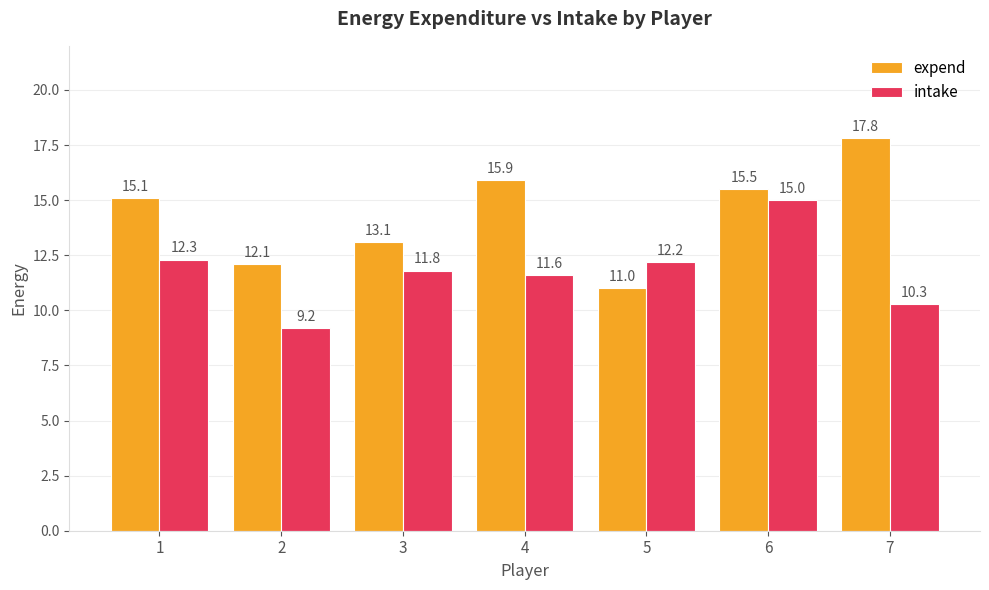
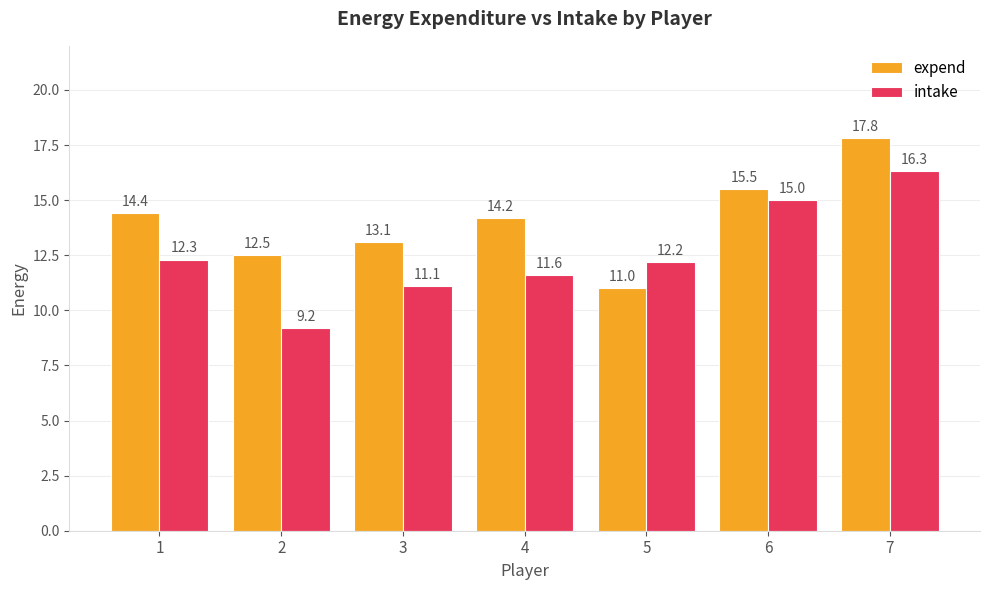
expend, 1: 15.1 -> 14.4
expend, 2: 12.1 -> 12.5
intake, 3: 11.8 -> 11.1
expend, 4: 15.9 -> 14.2
intake, 7: 10.3 -> 16.3
